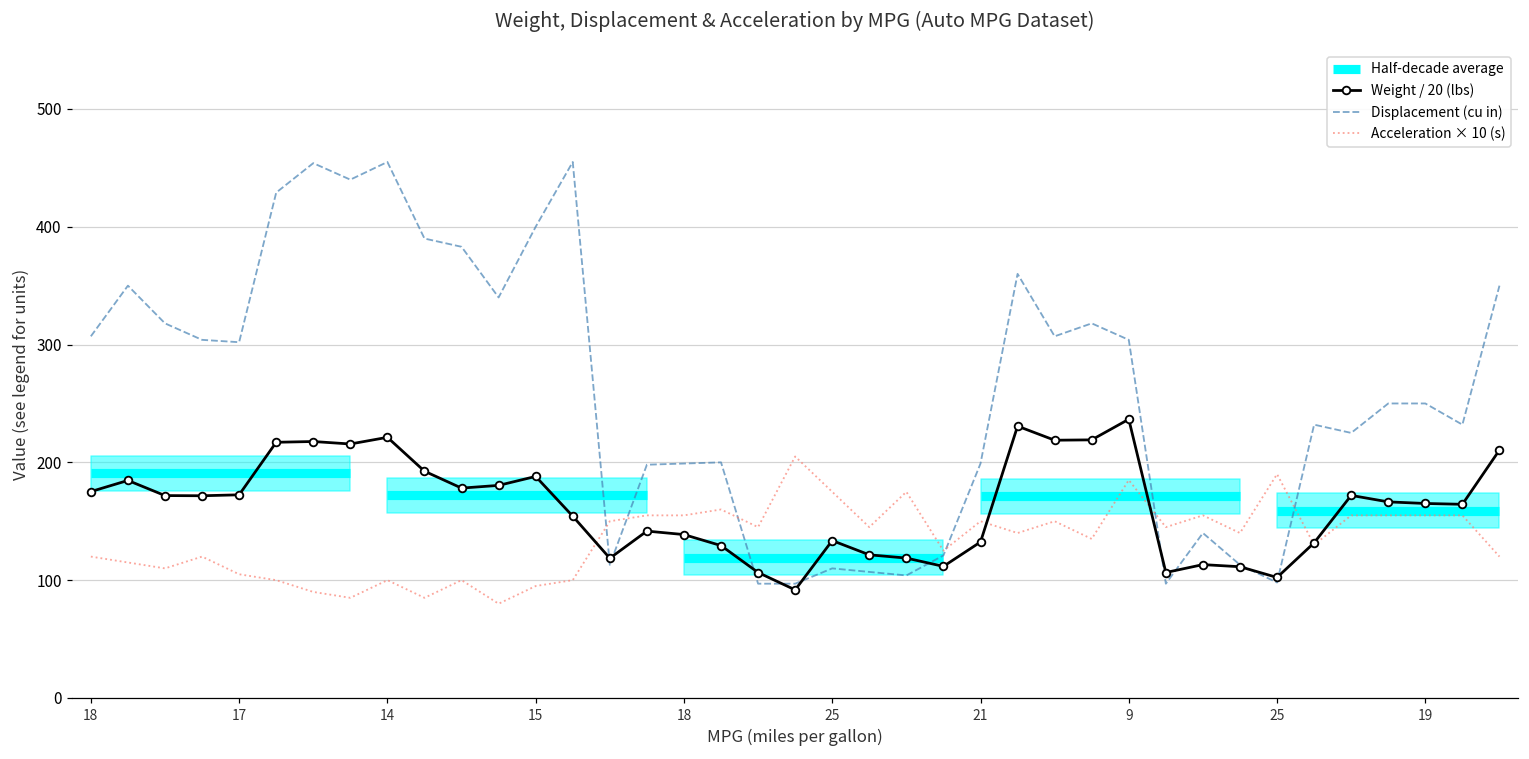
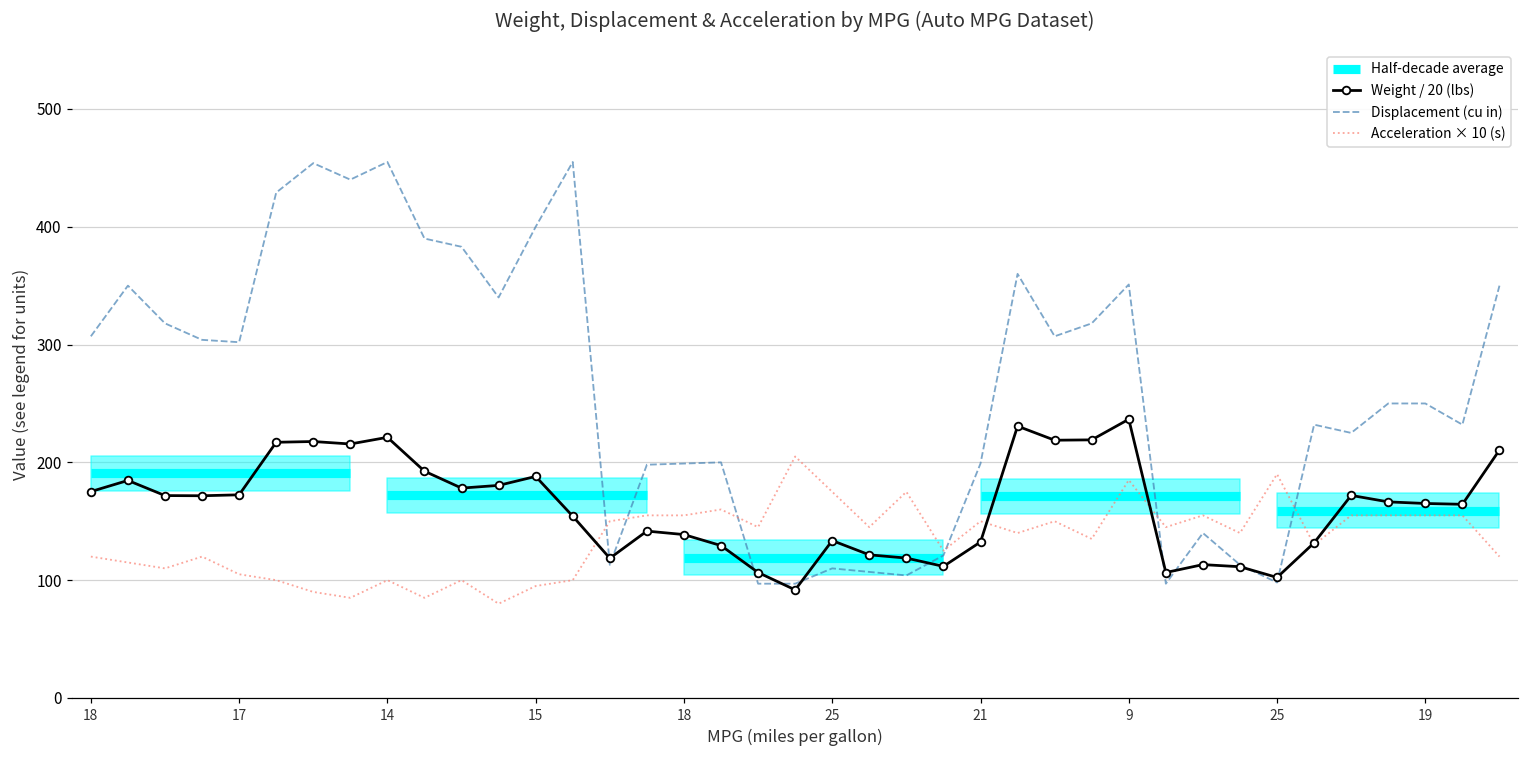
Displacement (cu in), 9: 304 -> 351
